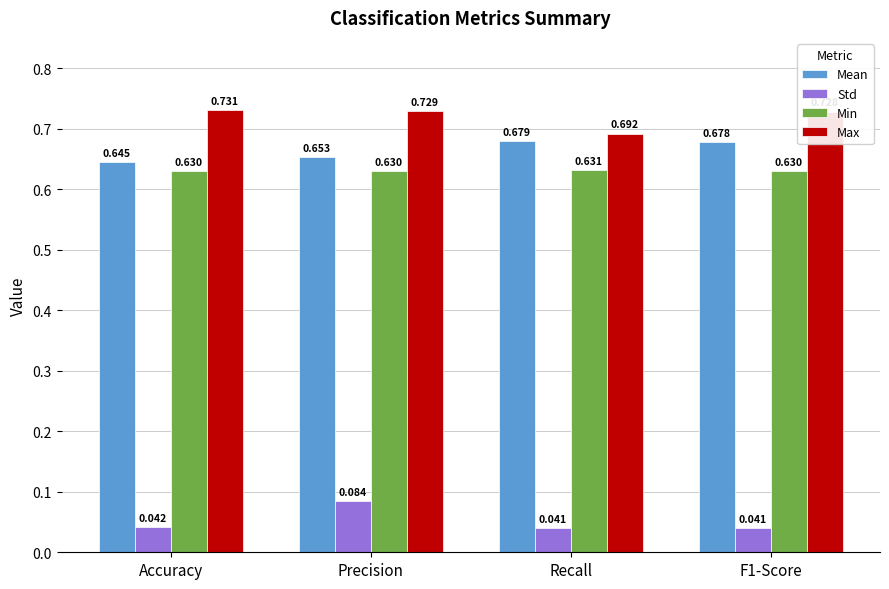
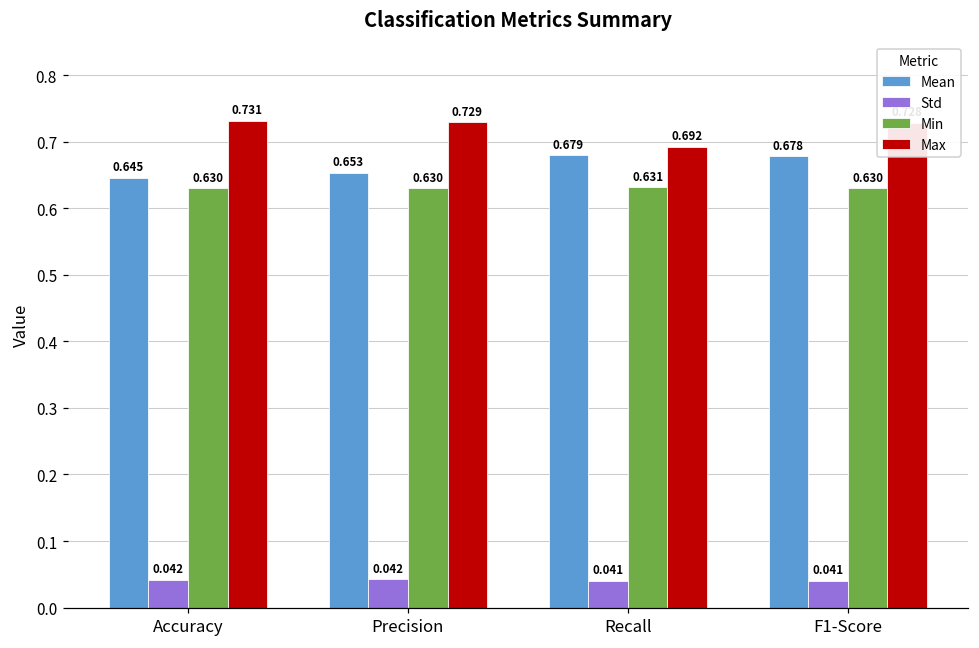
Std, Precision: 0.084 -> 0.042
